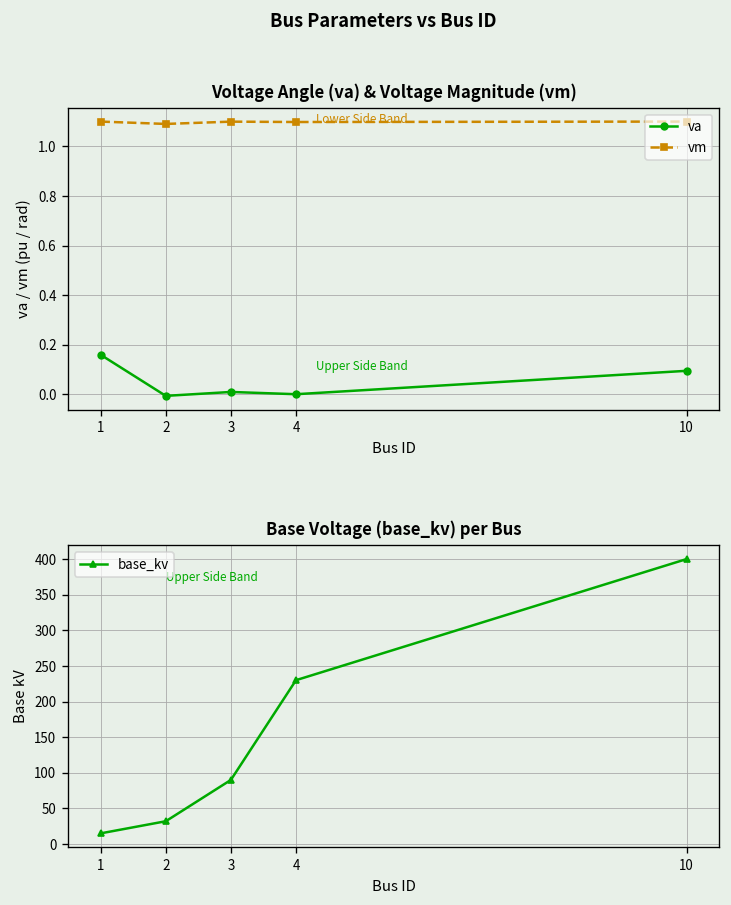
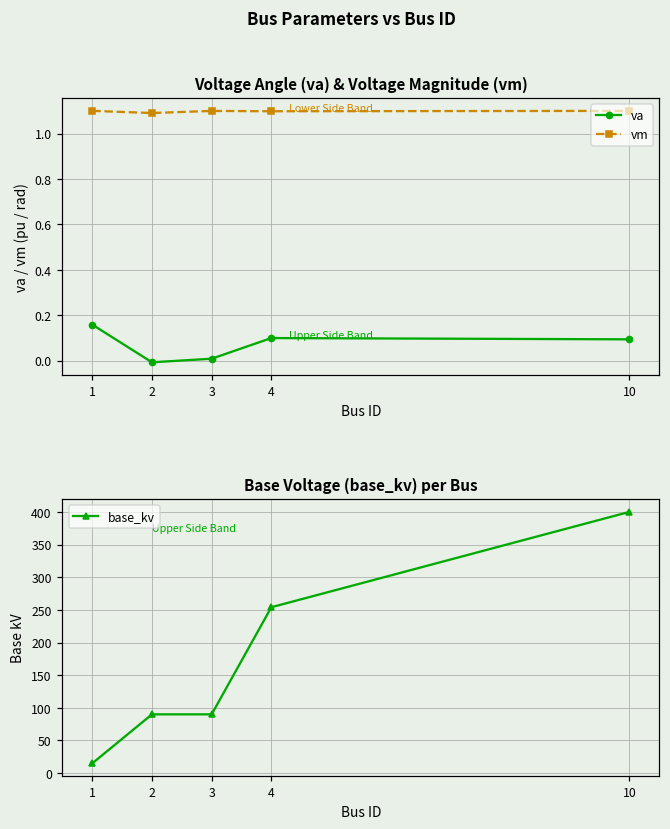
Voltage Angle (va) & Voltage Magnitude (vm), va, 4: 0.0 -> 0.1
Base Voltage (base_kv) per Bus, 2: 30 -> 90
Base Voltage (base_kv) per Bus, 4: 230 -> 250
